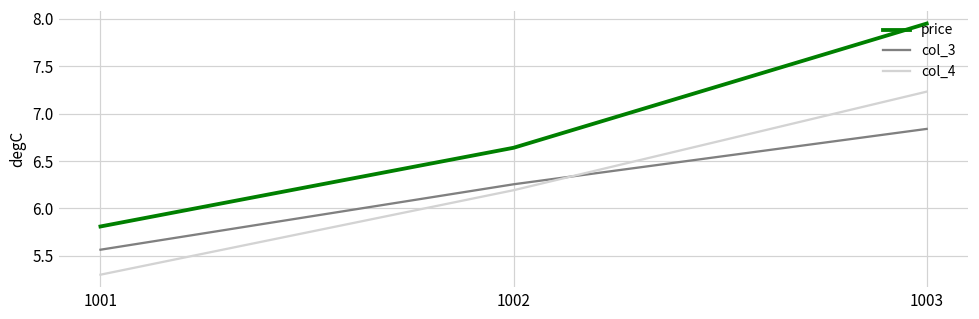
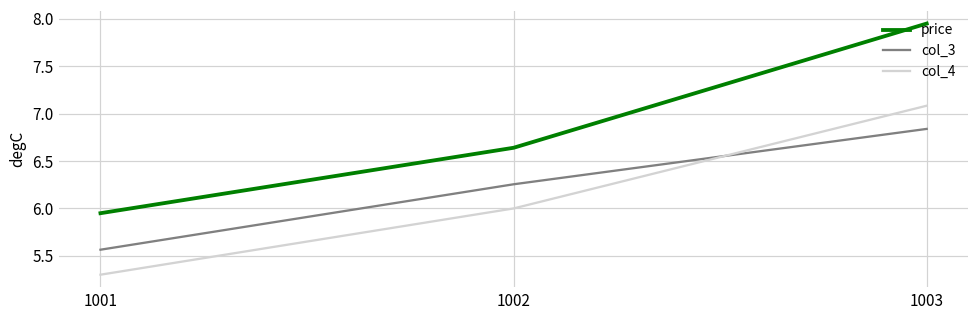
price, 1001: 5.8 -> 6.0
col_4, 1002: 6.2 -> 6.0
col_4, 1003: 7.2 -> 7.1
